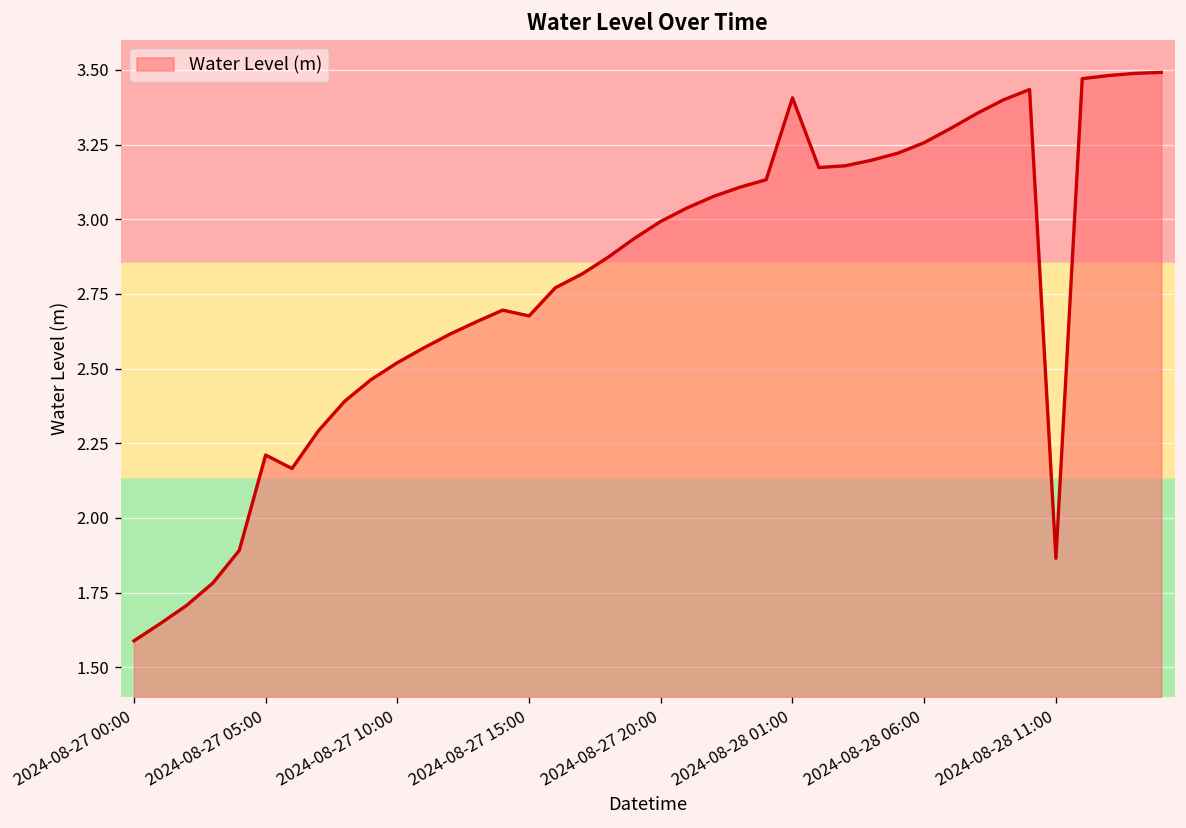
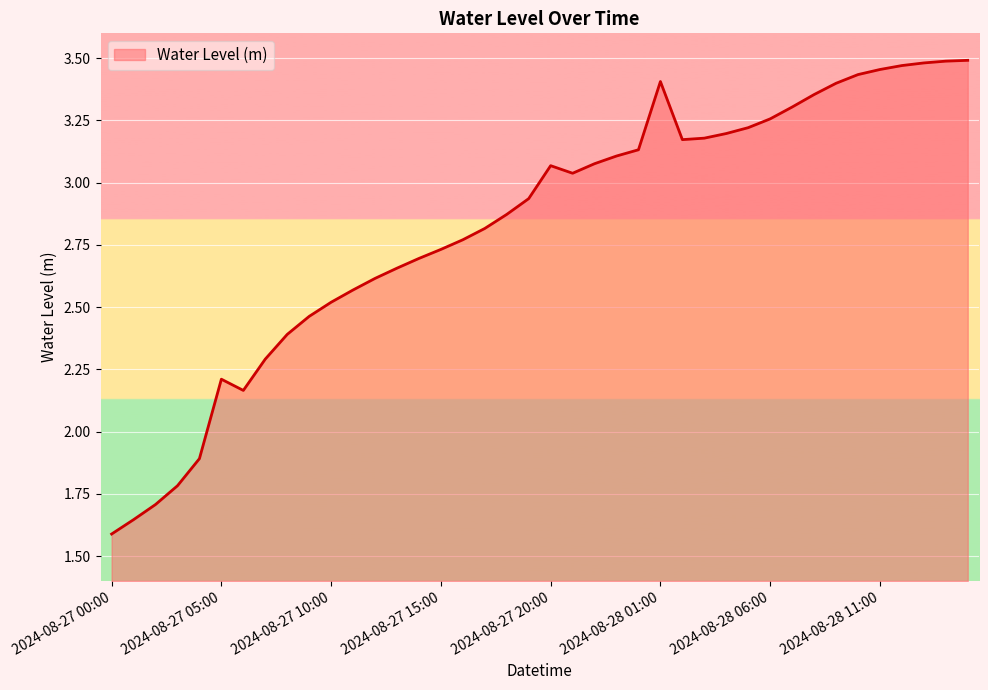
2024-08-27 15:00: 2.68 -> 2.73
2024-08-27 20:00: 2.99 -> 3.07
2024-08-28 11:00: 1.86 -> 3.45
